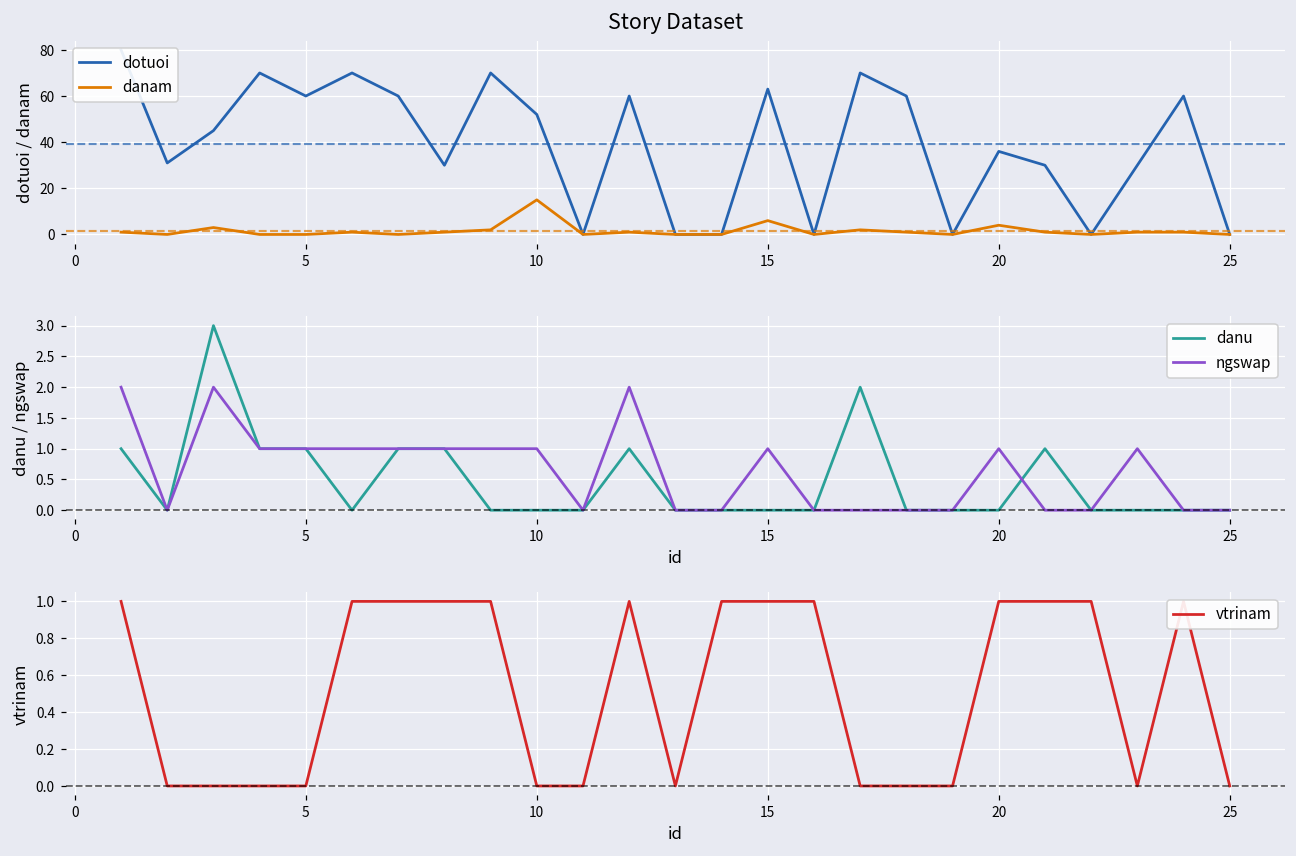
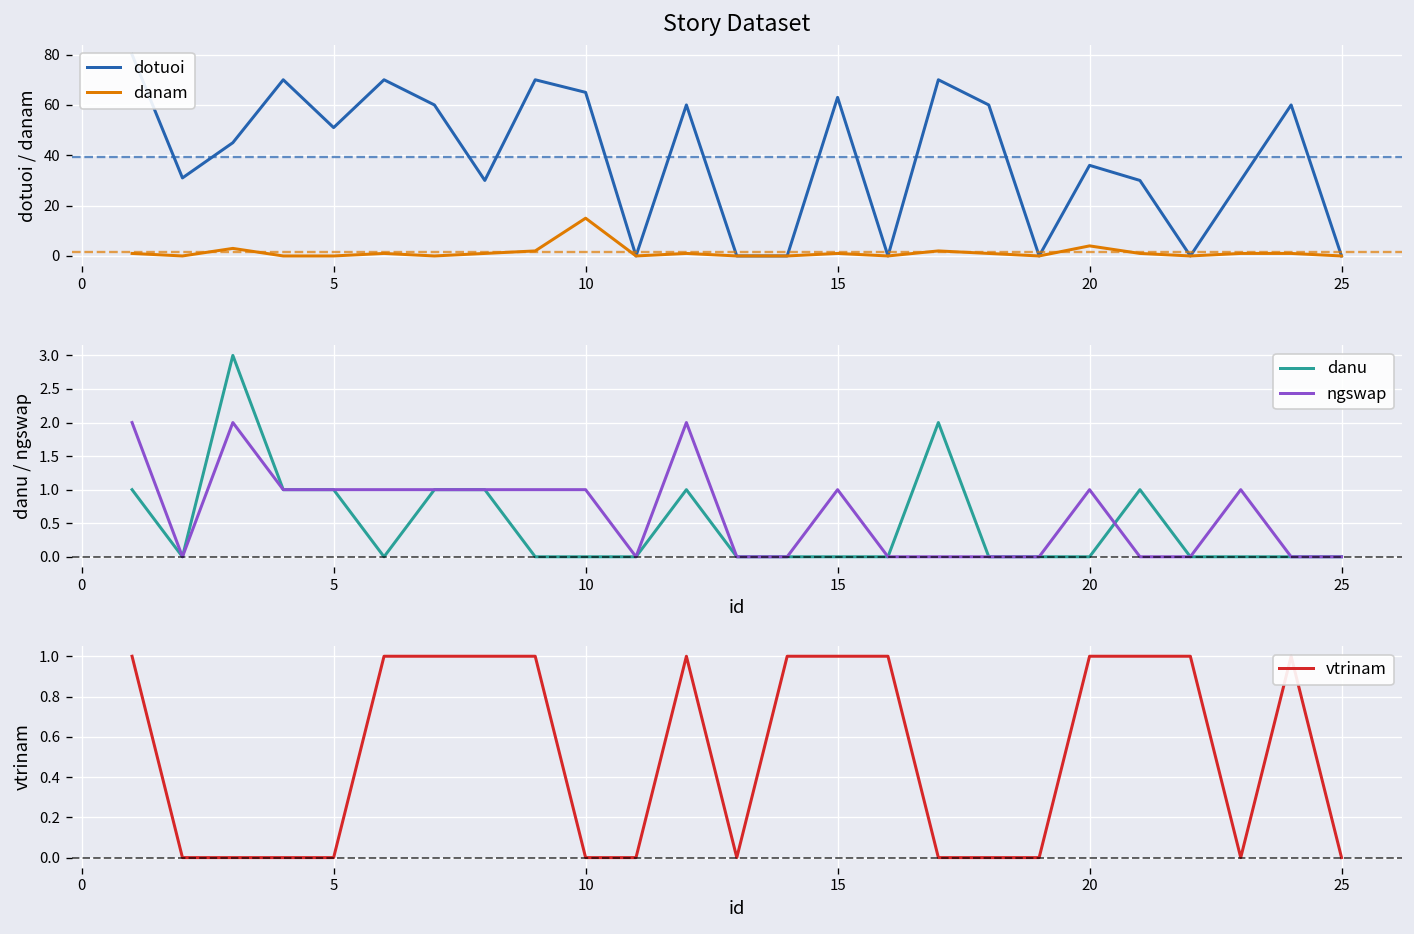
Story Dataset, dotuoi, 5: 60 -> 51
Story Dataset, dotuoi, 10: 52 -> 65
Story Dataset, danam, 15: 6 -> 1
